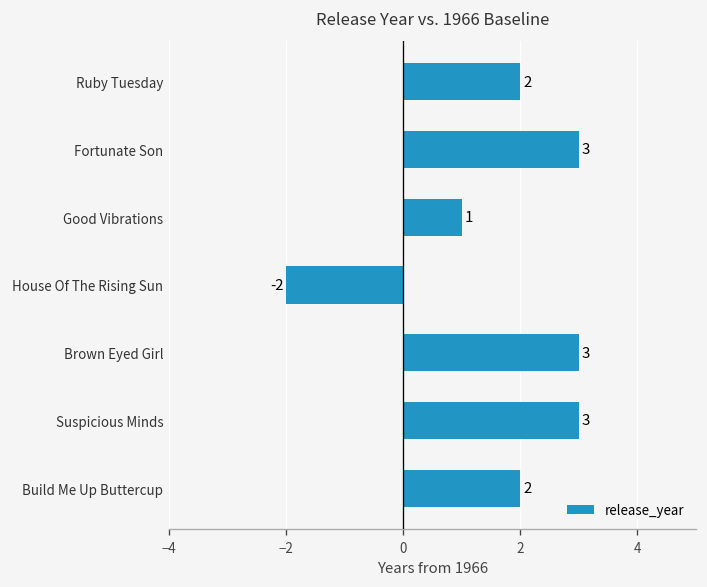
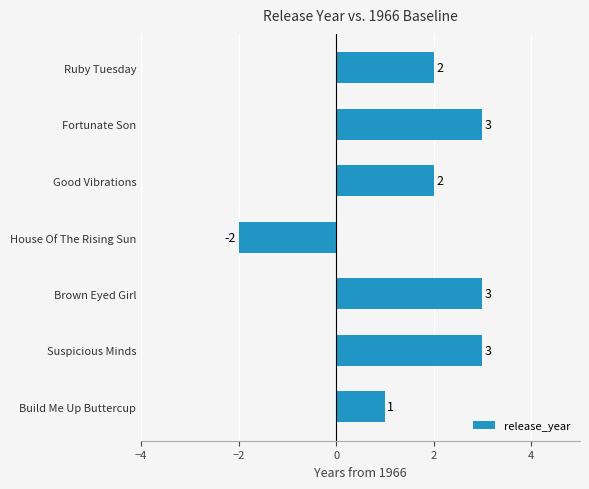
Good Vibrations: 1 -> 2
Build Me Up Buttercup: 2 -> 1
